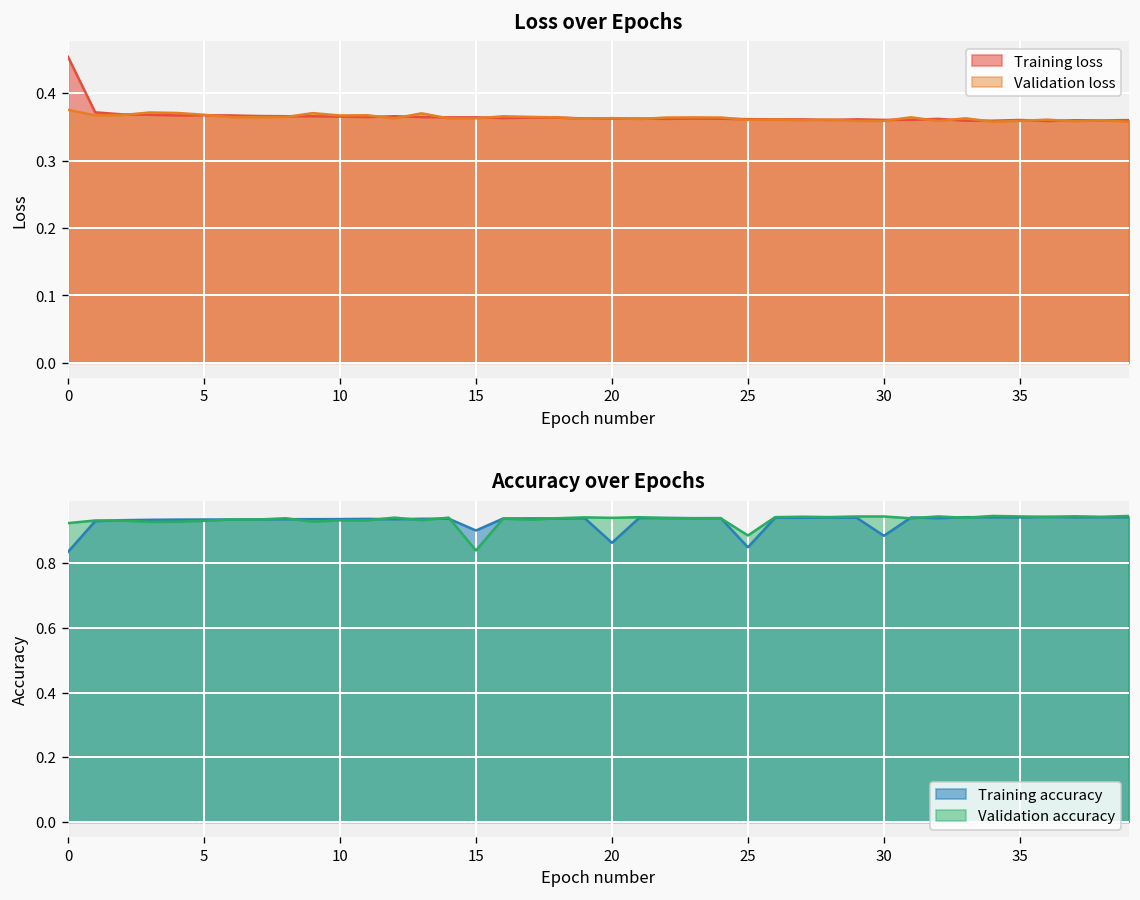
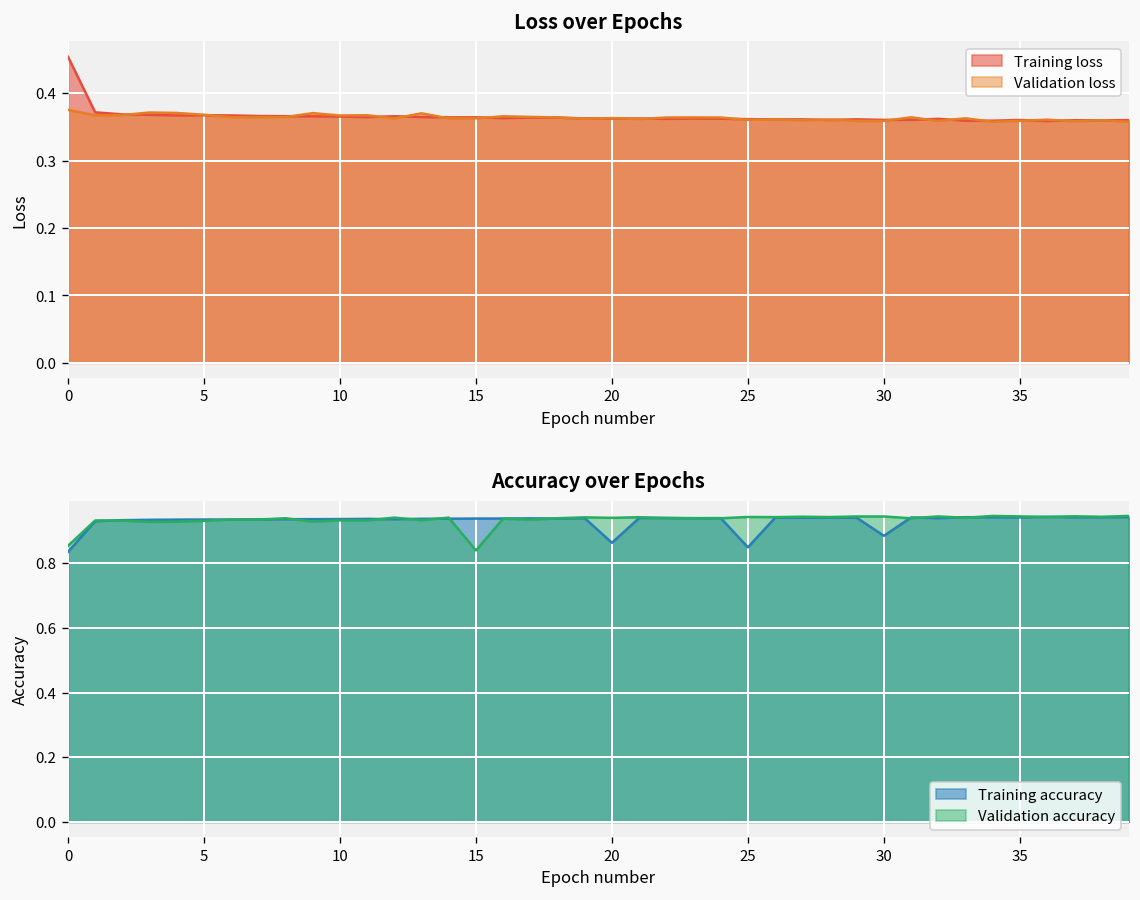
Accuracy over Epochs, Validation accuracy, 0: 0.92 -> 0.85
Accuracy over Epochs, Training accuracy, 15: 0.90 -> 0.94
Accuracy over Epochs, Validation accuracy, 25: 0.89 -> 0.94
